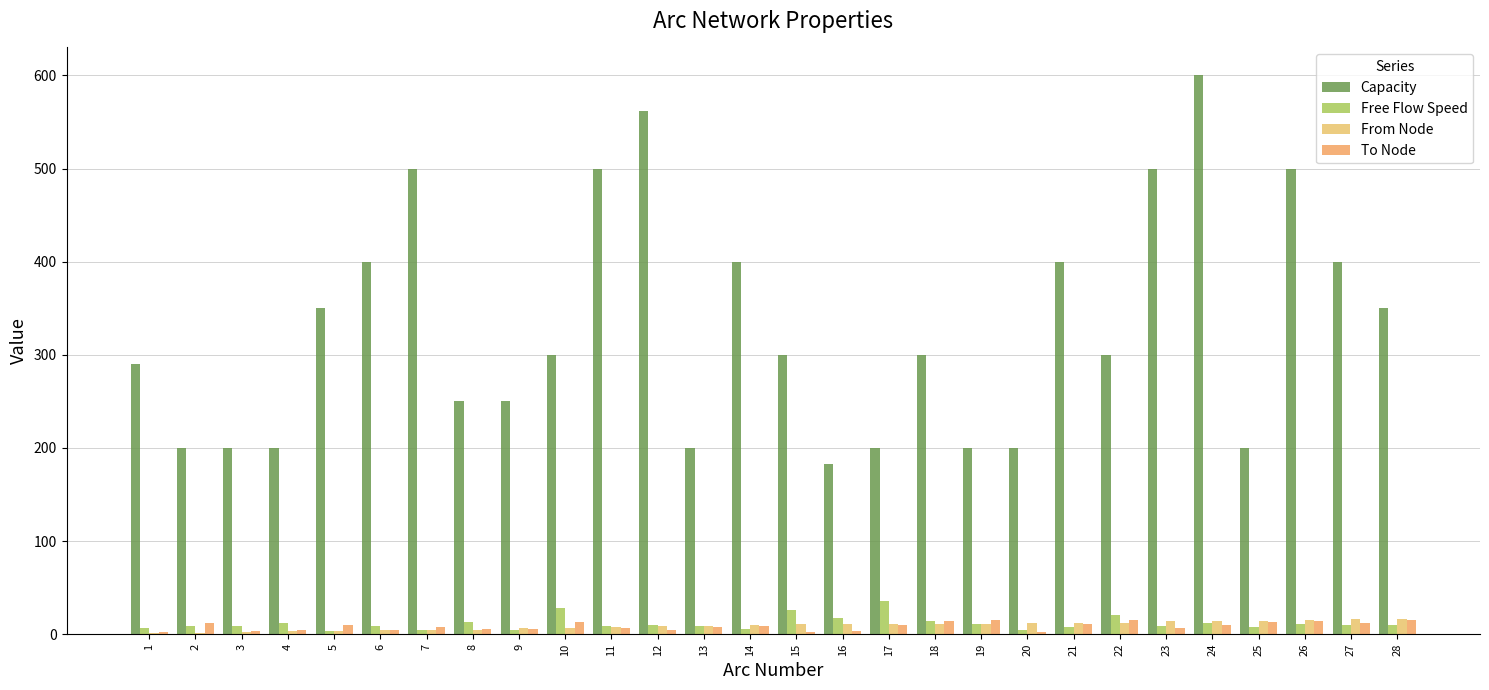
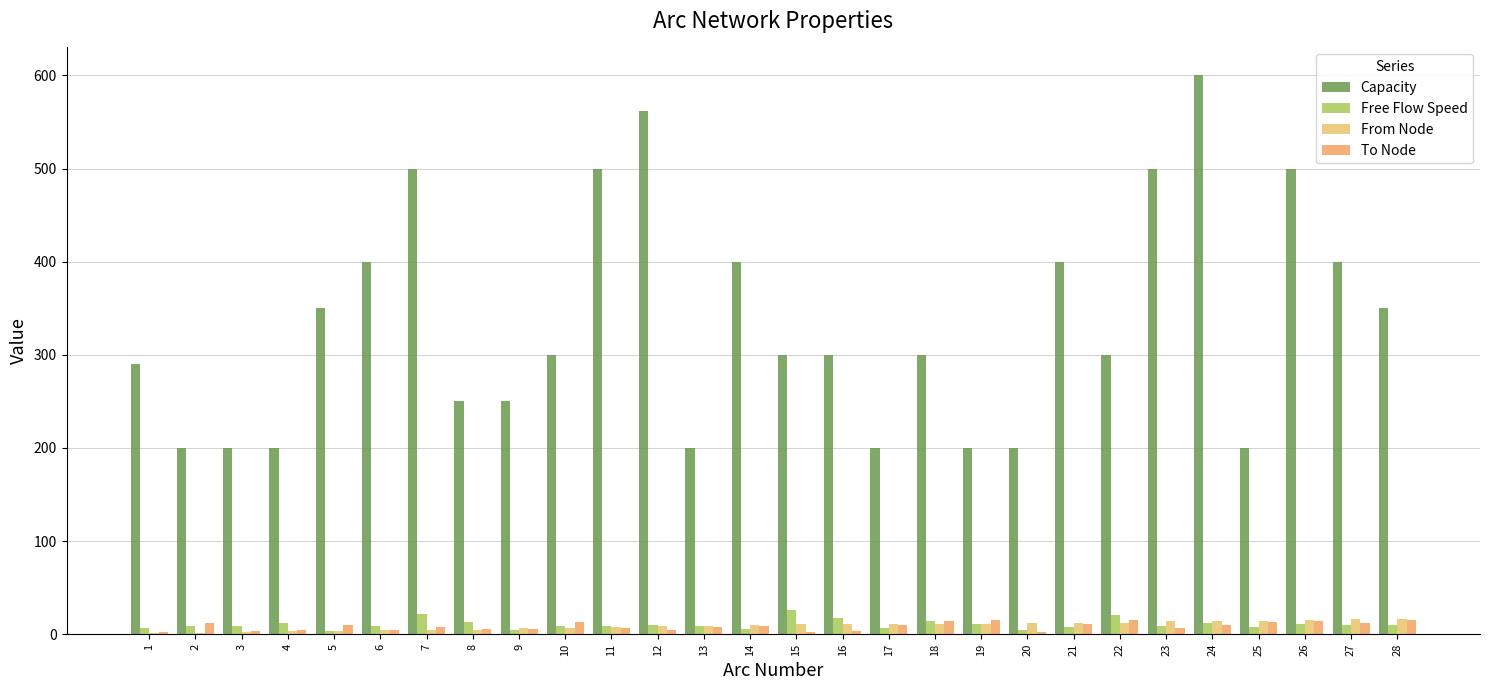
Free Flow Speed, 7: 10 -> 20
Free Flow Speed, 10: 30 -> 10
Capacity, 16: 180 -> 300
Free Flow Speed, 17: 40 -> 10
